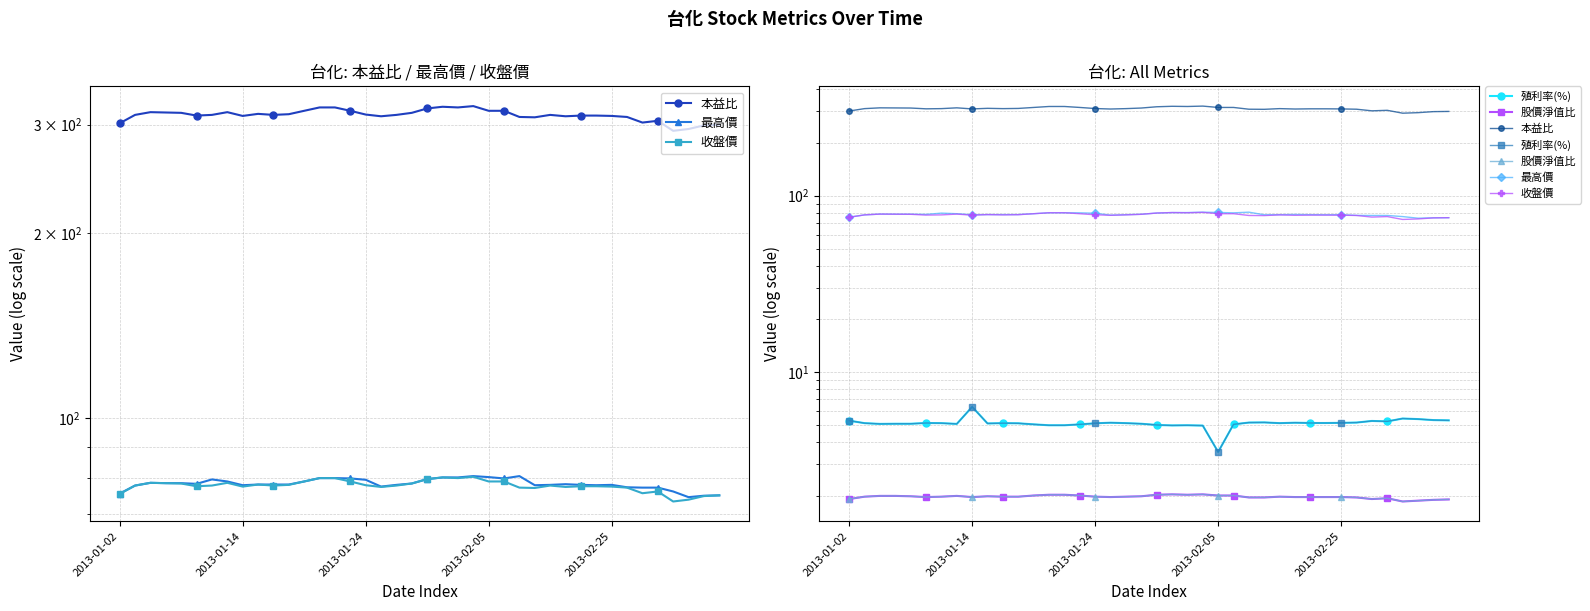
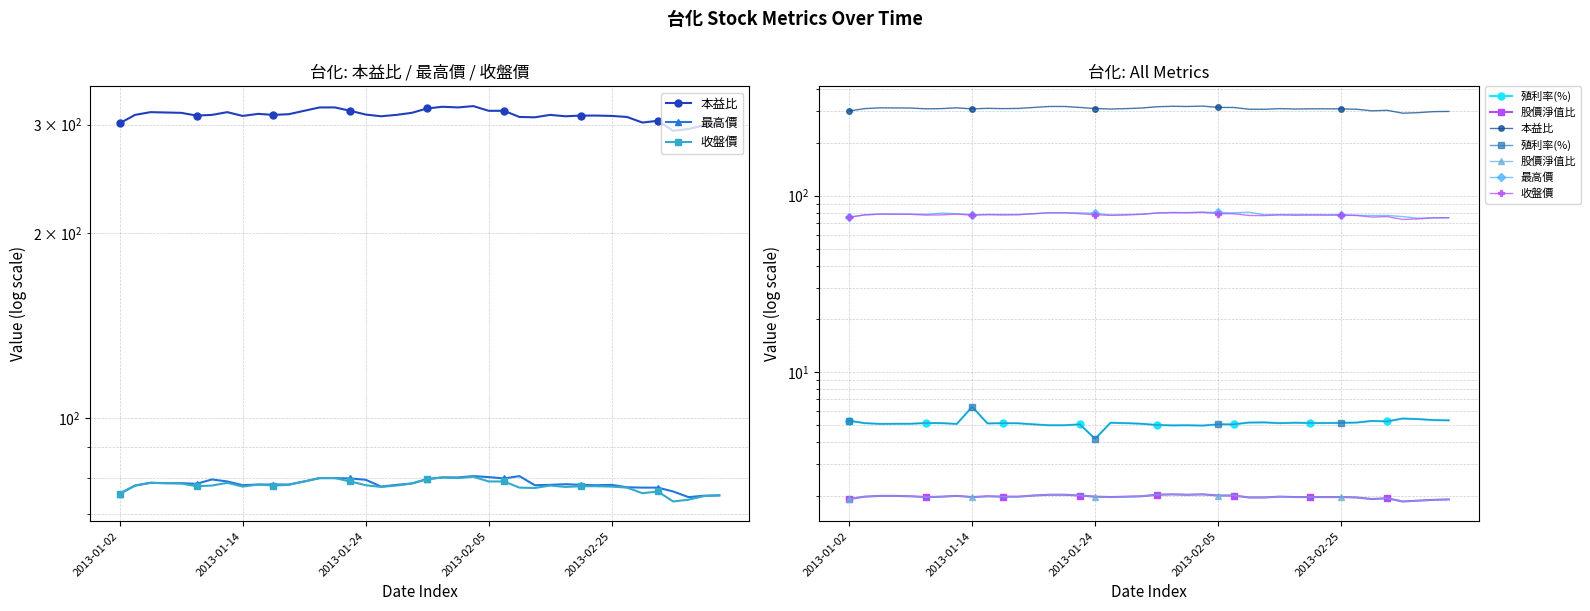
台化: All Metrics, 殖利率(%), 2013-01-24: 5.1 -> 4.2
台化: All Metrics, 殖利率(%), 2013-02-05: 3.5 -> 5.1
